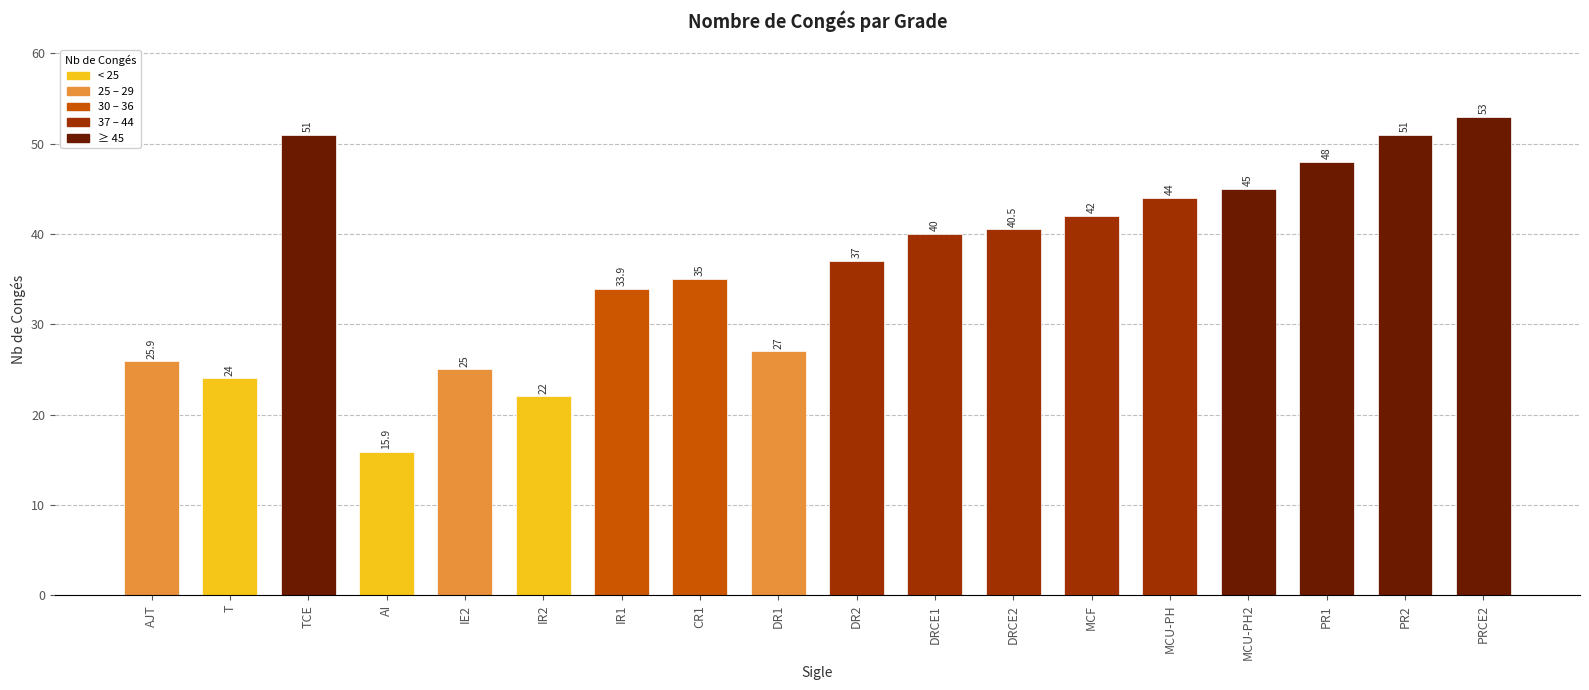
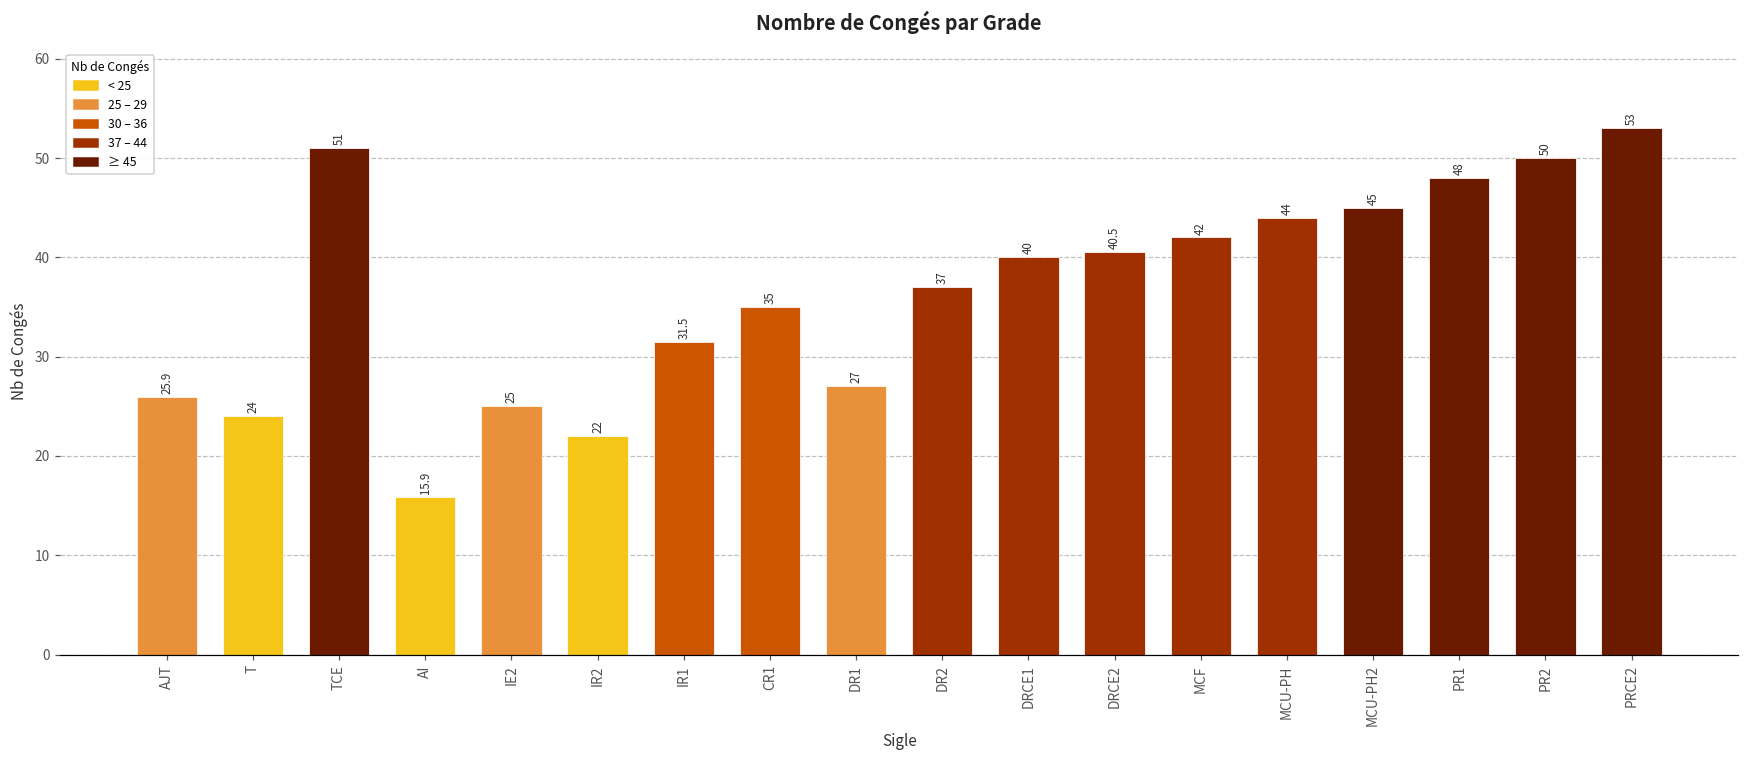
IR1: 33.9 -> 31.5
PR2: 51 -> 50
